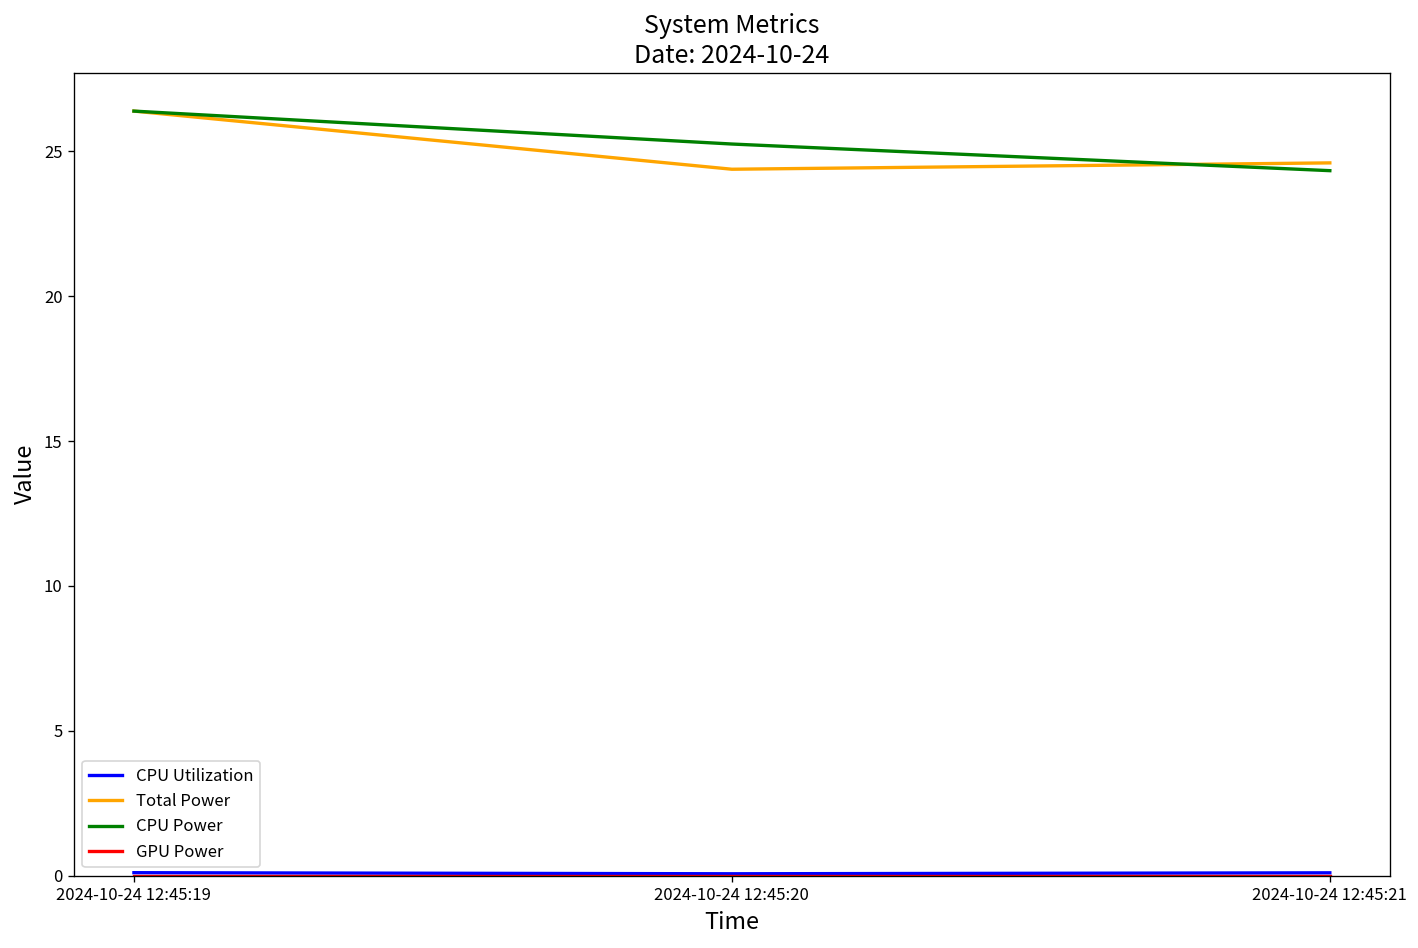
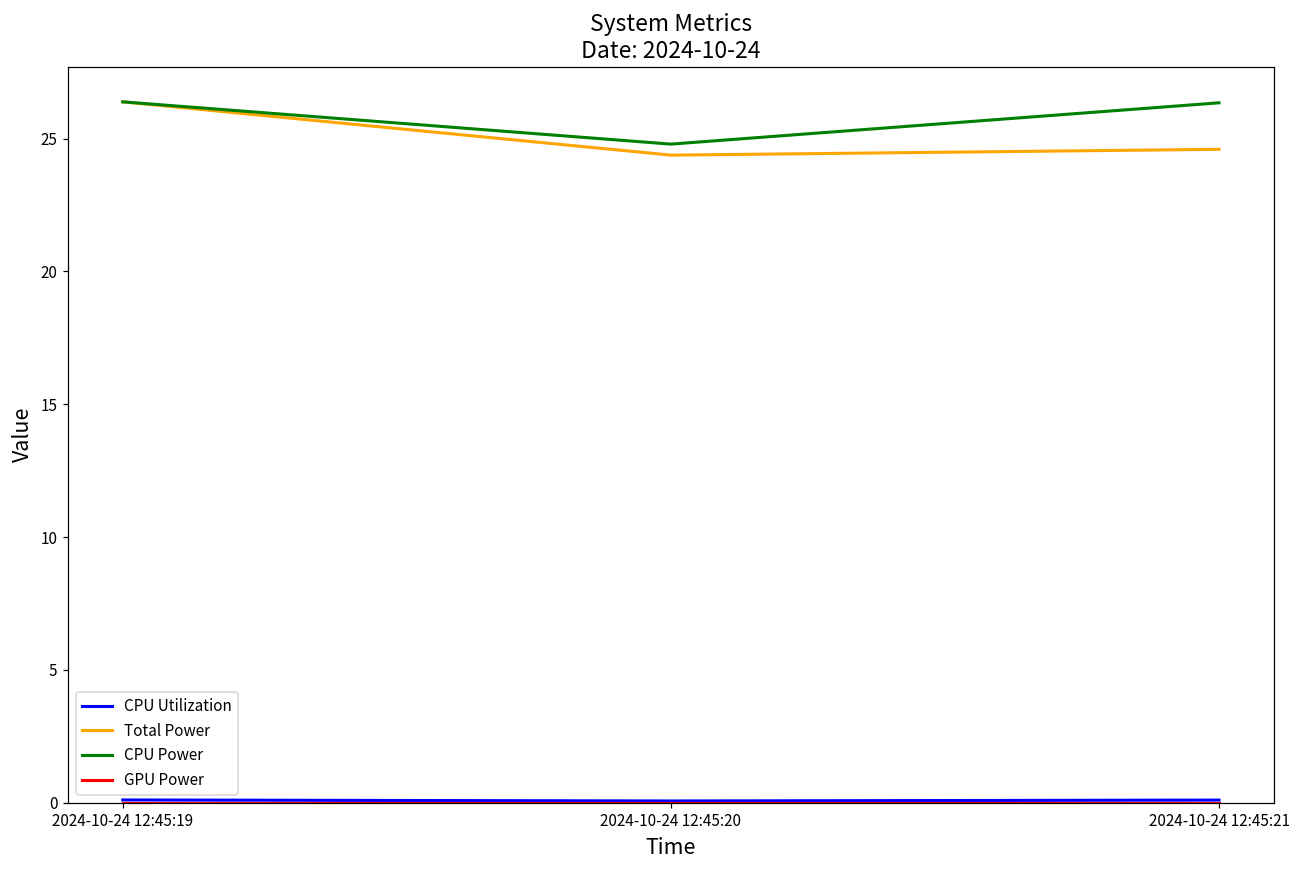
CPU Power, 2024-10-24 12:45:20: 25.3 -> 24.8
CPU Power, 2024-10-24 12:45:21: 24.3 -> 26.4
